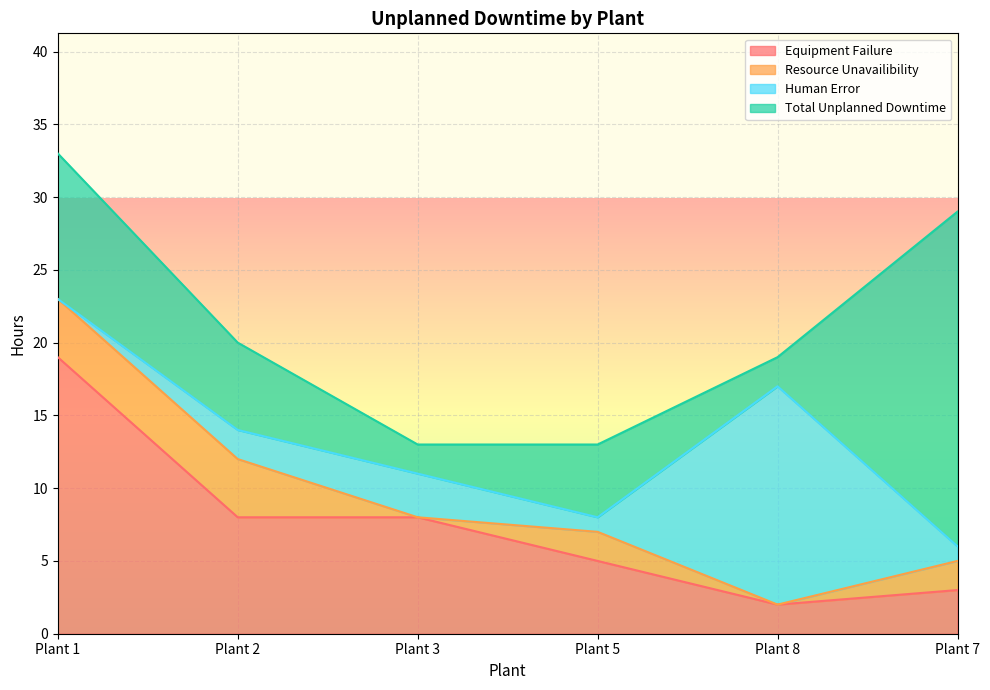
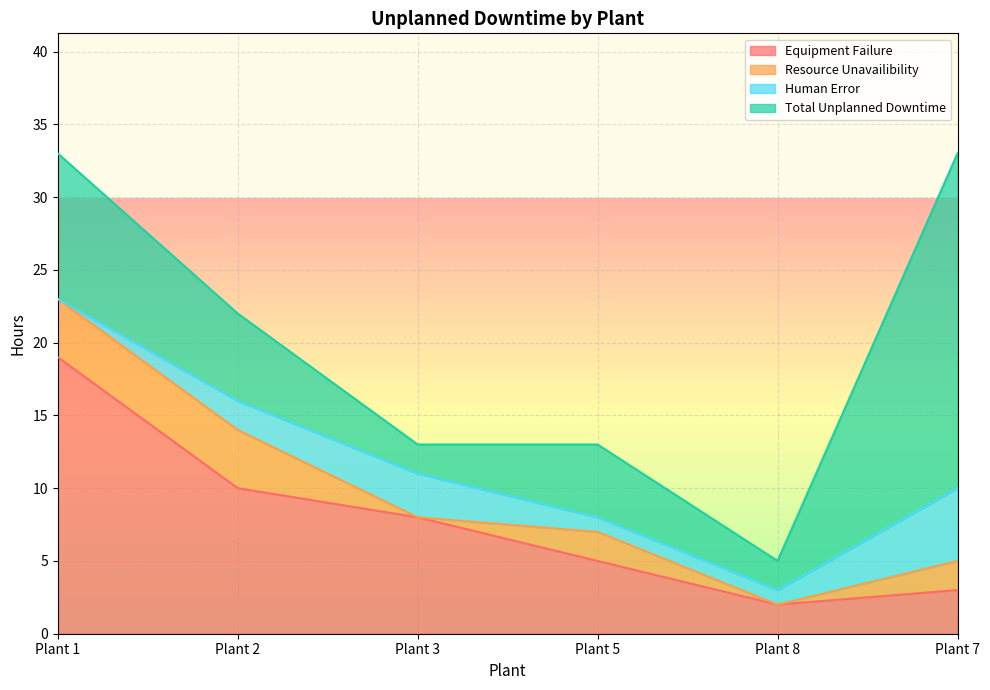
Equipment Failure, Plant 2: 8 -> 10
Human Error, Plant 8: 15 -> 1
Human Error, Plant 7: 1 -> 5
